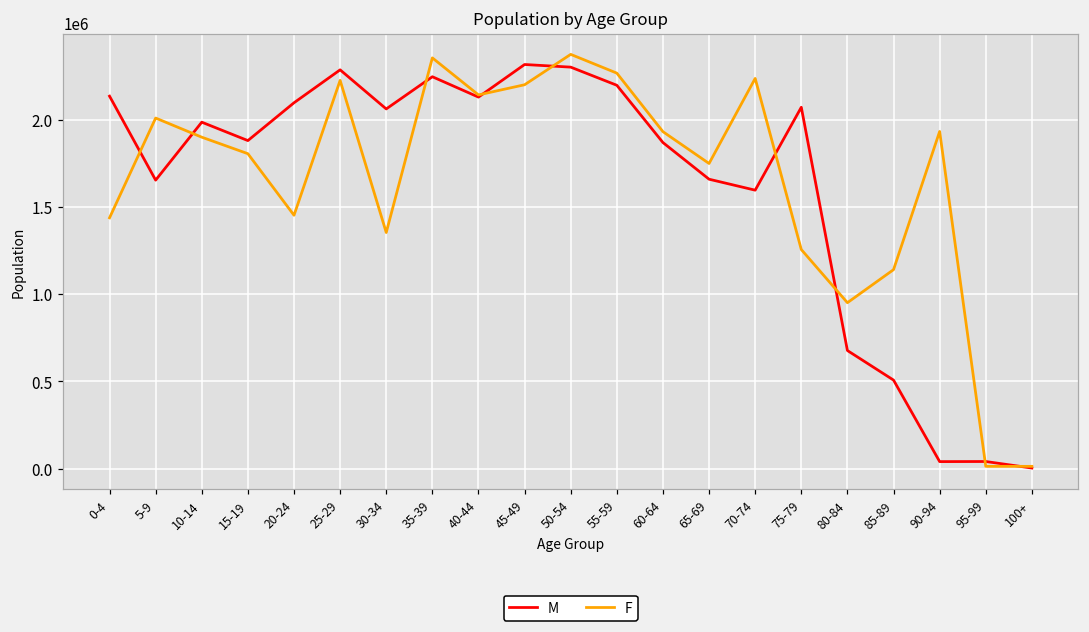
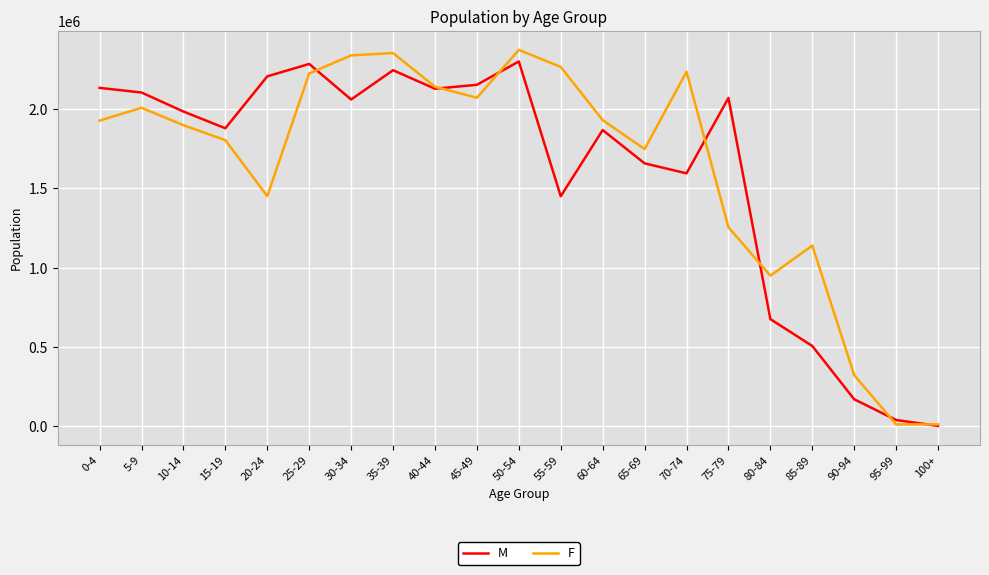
F, 0-4: 1440000 -> 1930000
M, 5-9: 1650000 -> 2110000
M, 20-24: 2100000 -> 2210000
F, 30-34: 1350000 -> 2340000
M, 45-49: 2320000 -> 2150000
F, 45-49: 2200000 -> 2070000
M, 55-59: 2200000 -> 1450000
M, 90-94: 40000 -> 170000
F, 90-94: 1930000 -> 320000
